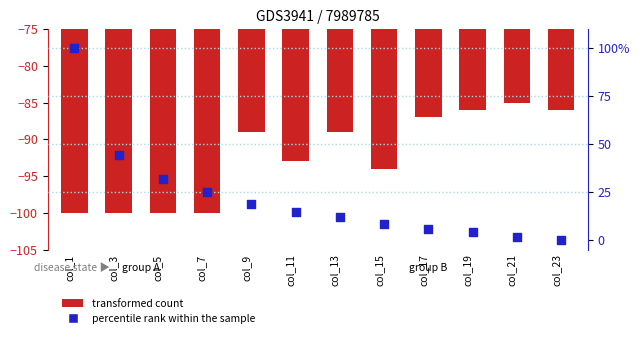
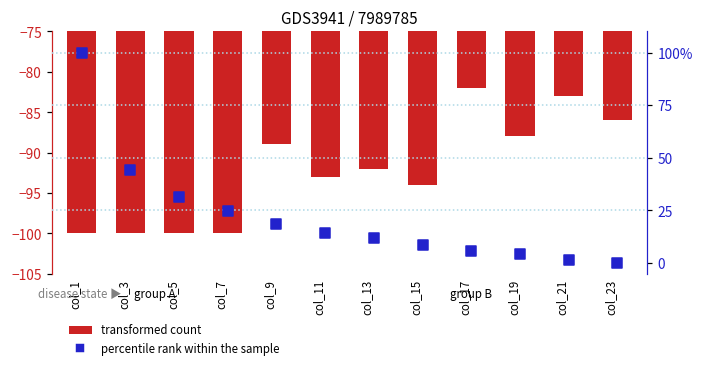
transformed count, col_13: -89 -> -92
transformed count, col_17: -87 -> -82
transformed count, col_19: -86 -> -88
transformed count, col_21: -85 -> -83
